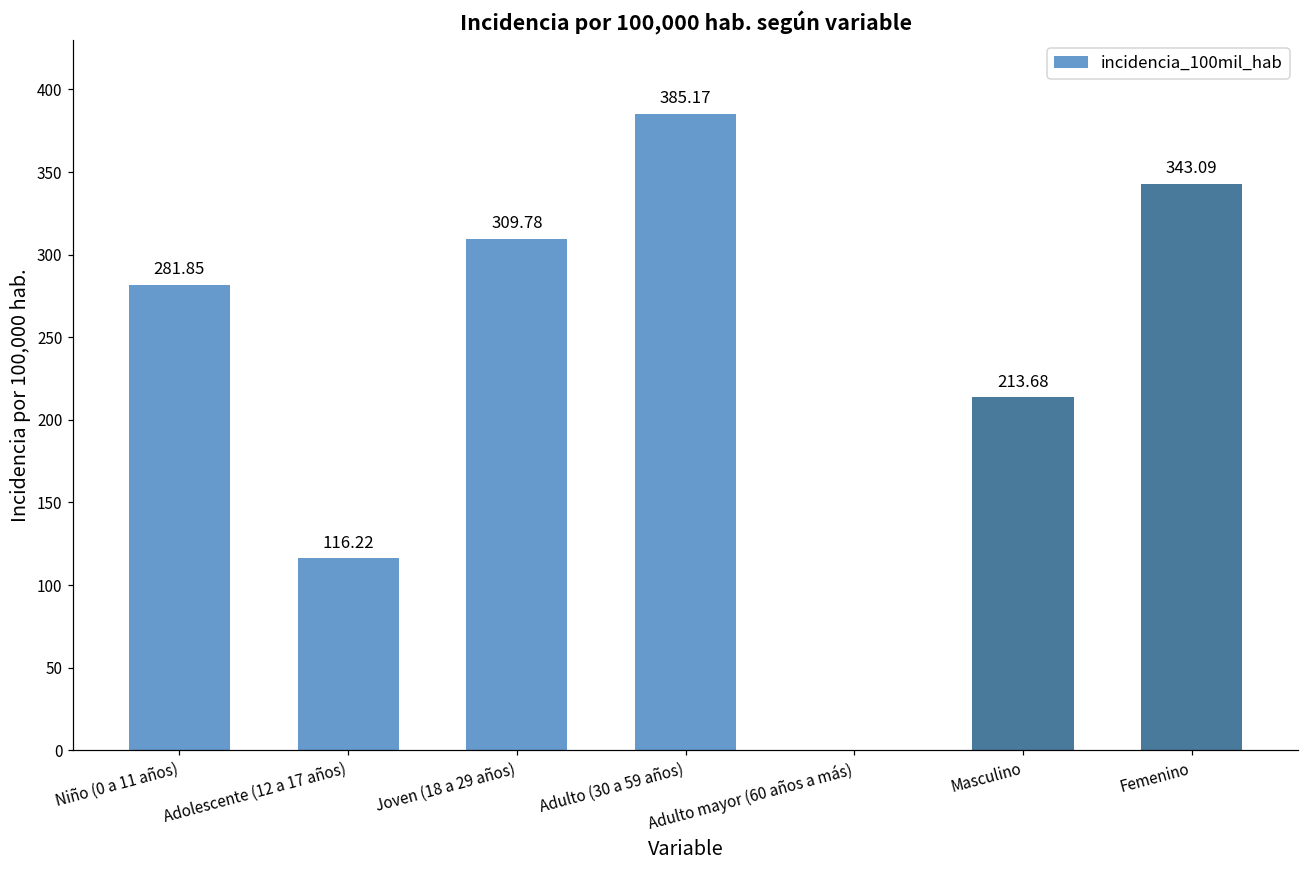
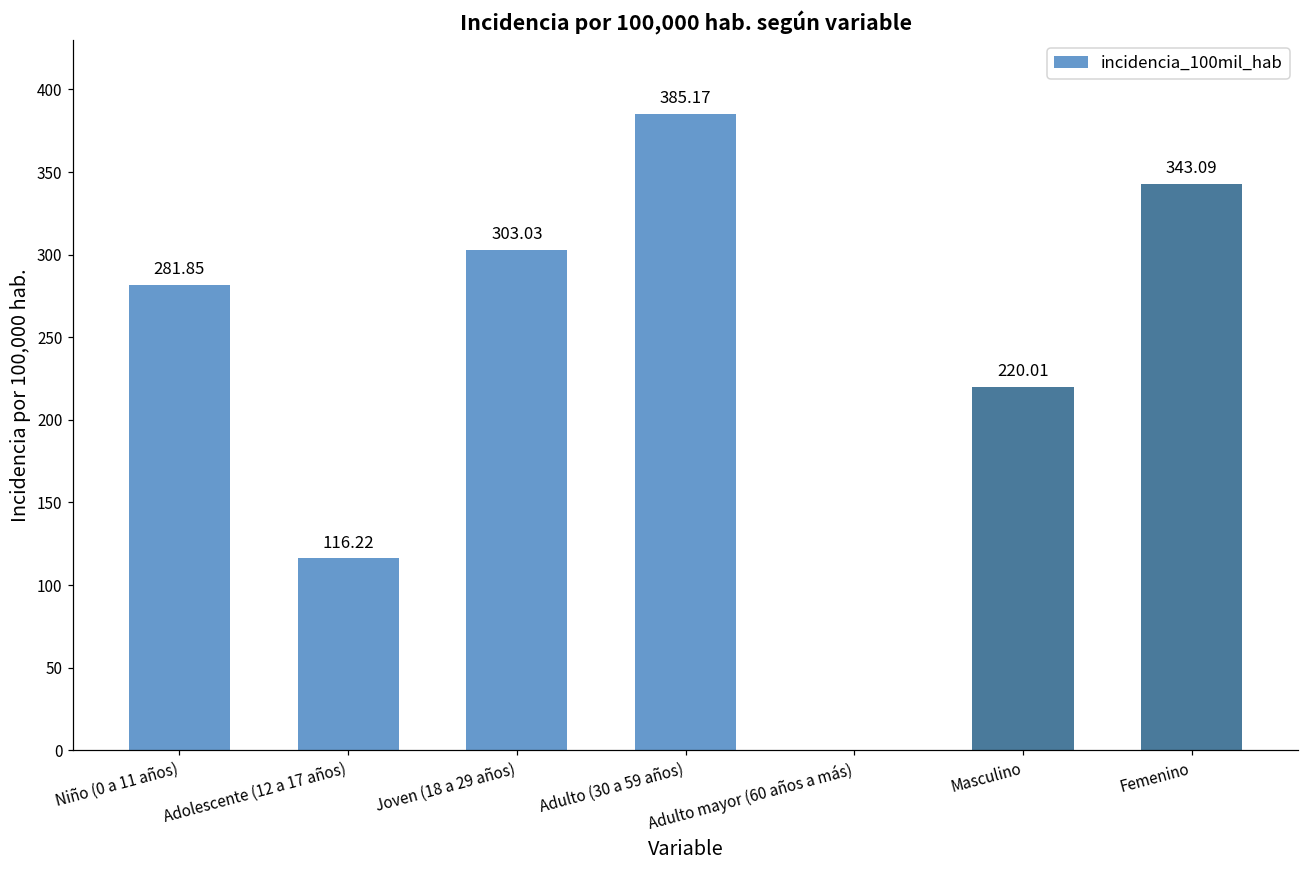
Joven (18 a 29 años): 309.78 -> 303.03
Masculino: 213.68 -> 220.01
